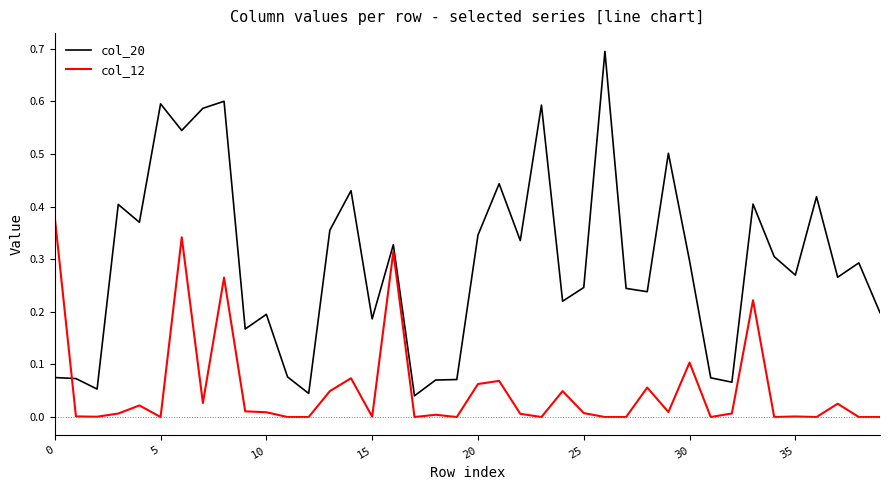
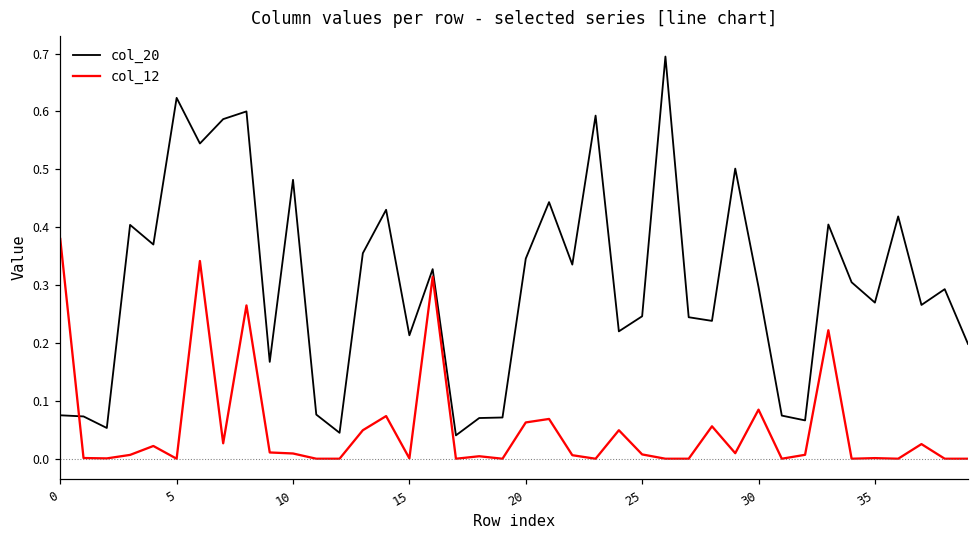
col_20, 5: 0.60 -> 0.62
col_20, 10: 0.20 -> 0.48
col_20, 15: 0.19 -> 0.21
col_12, 30: 0.10 -> 0.08
